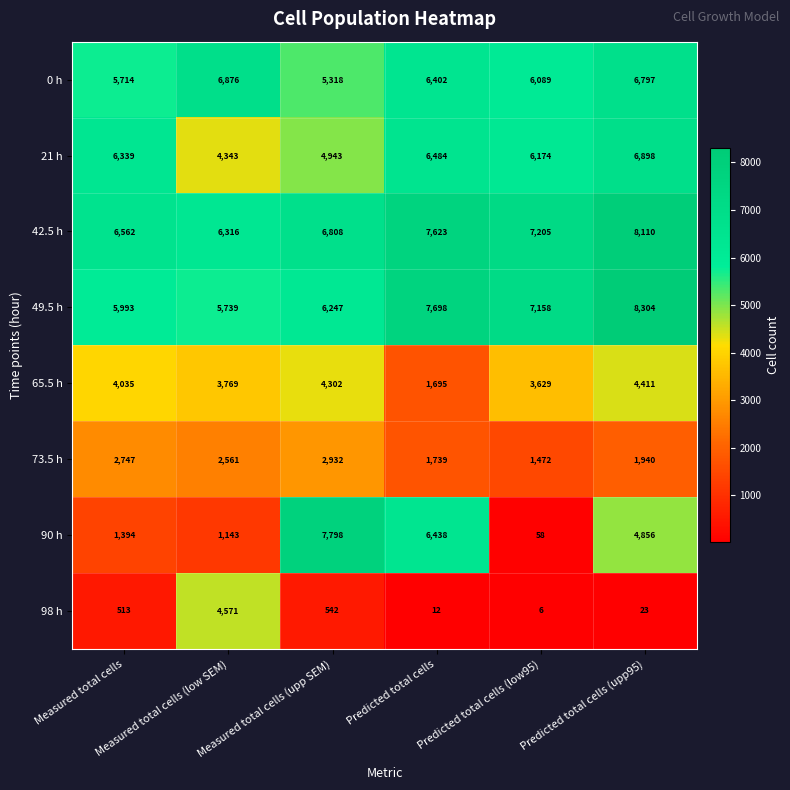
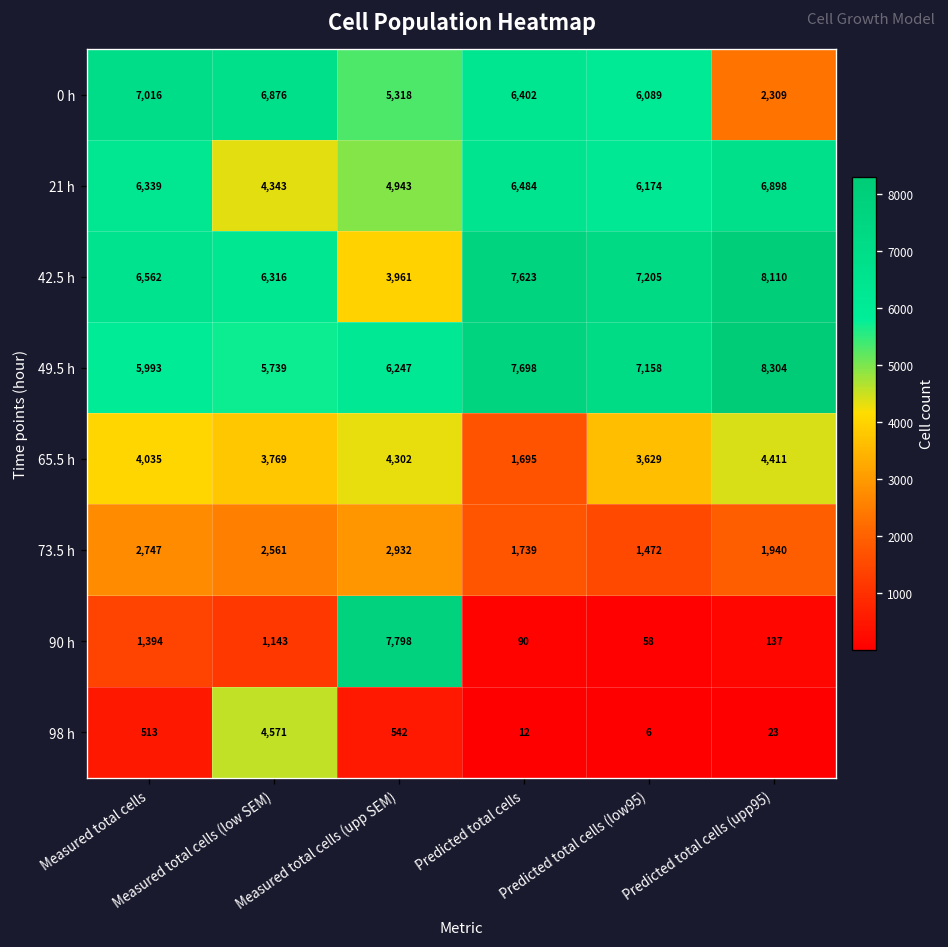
0 h, Measured total cells: 5,714 -> 7,016
0 h, Predicted total cells (upp95): 6,797 -> 2,309
42.5 h, Measured total cells (upp SEM): 6,808 -> 3,961
90 h, Predicted total cells: 6,438 -> 90
90 h, Predicted total cells (upp95): 4,856 -> 137
